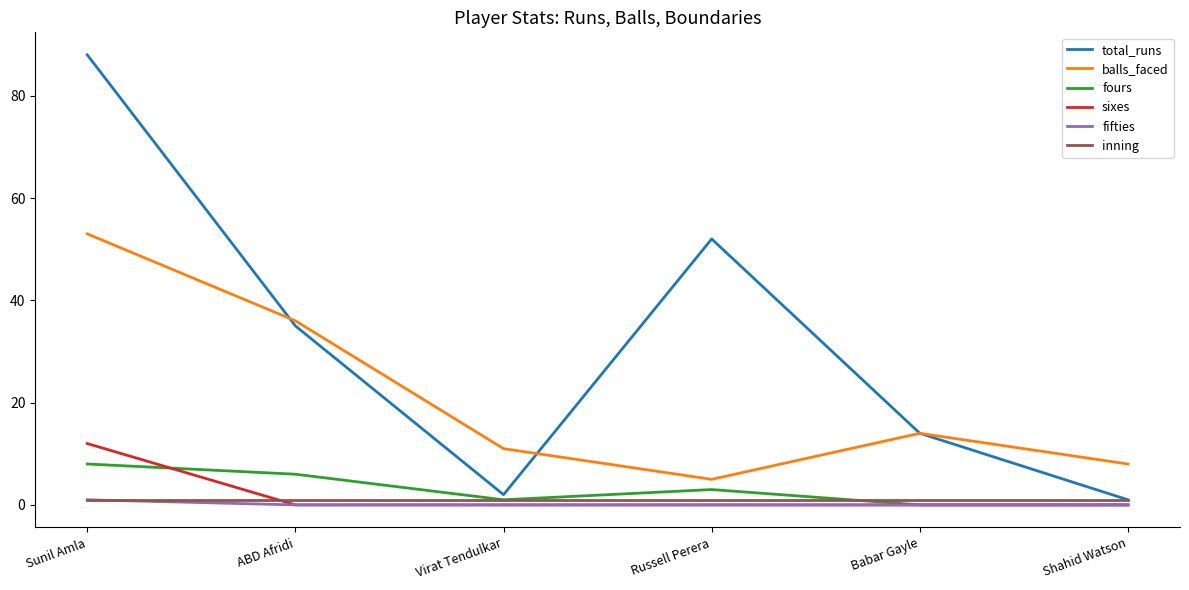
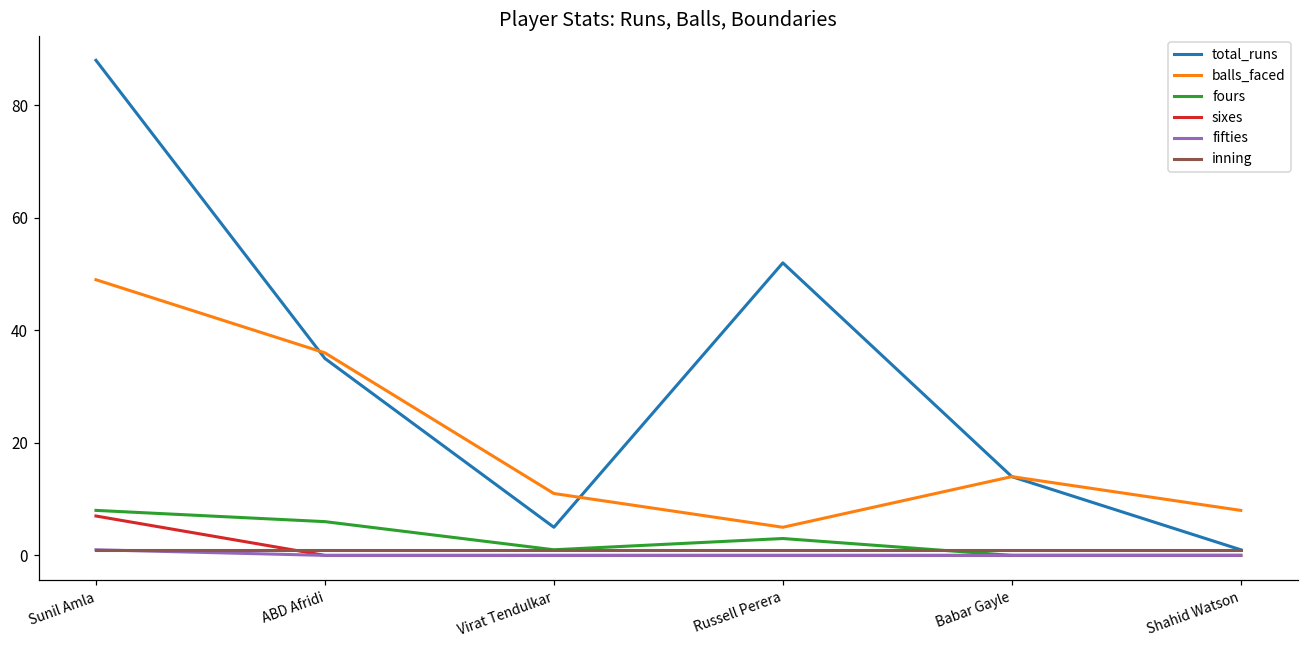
balls_faced, Sunil Amla: 53 -> 49
sixes, Sunil Amla: 12 -> 7
total_runs, Virat Tendulkar: 2 -> 5
